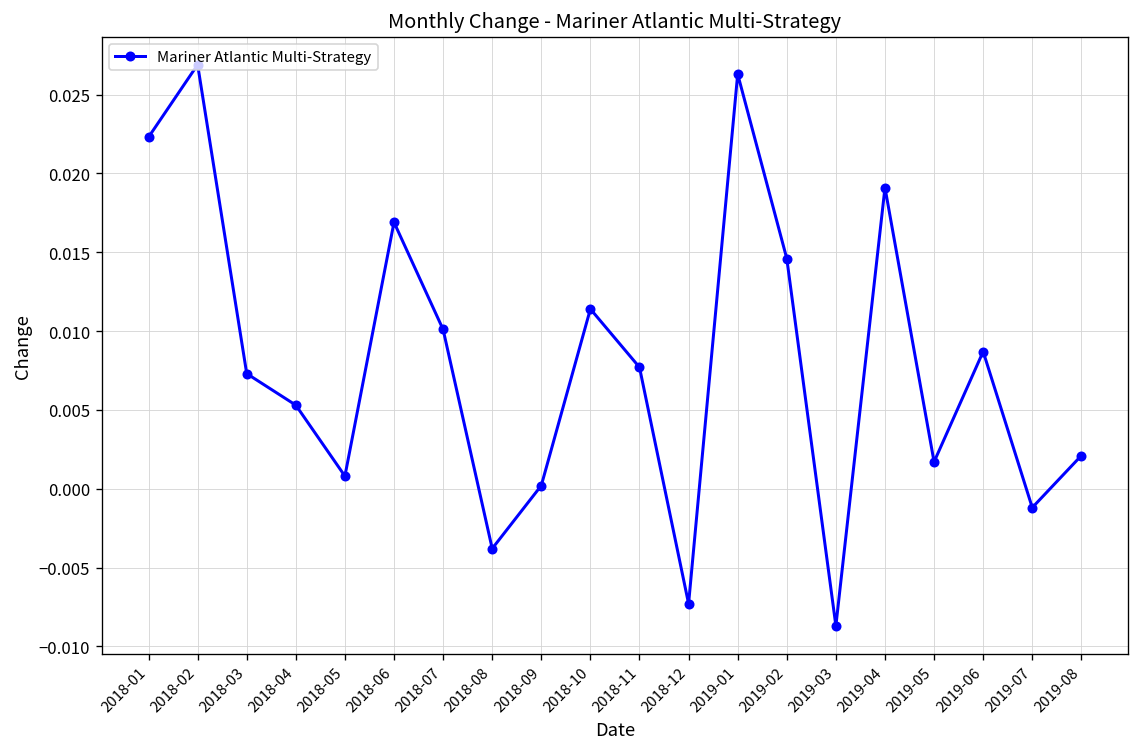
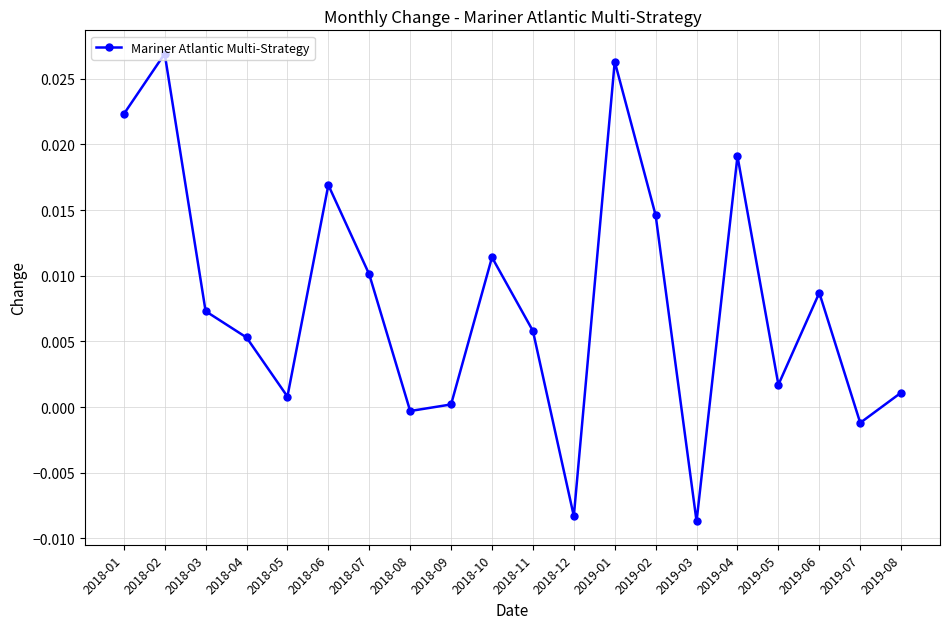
2018-08: -0.0038 -> -0.0003
2018-11: 0.0077 -> 0.0058
2018-12: -0.0073 -> -0.0083
2019-08: 0.0021 -> 0.0011
